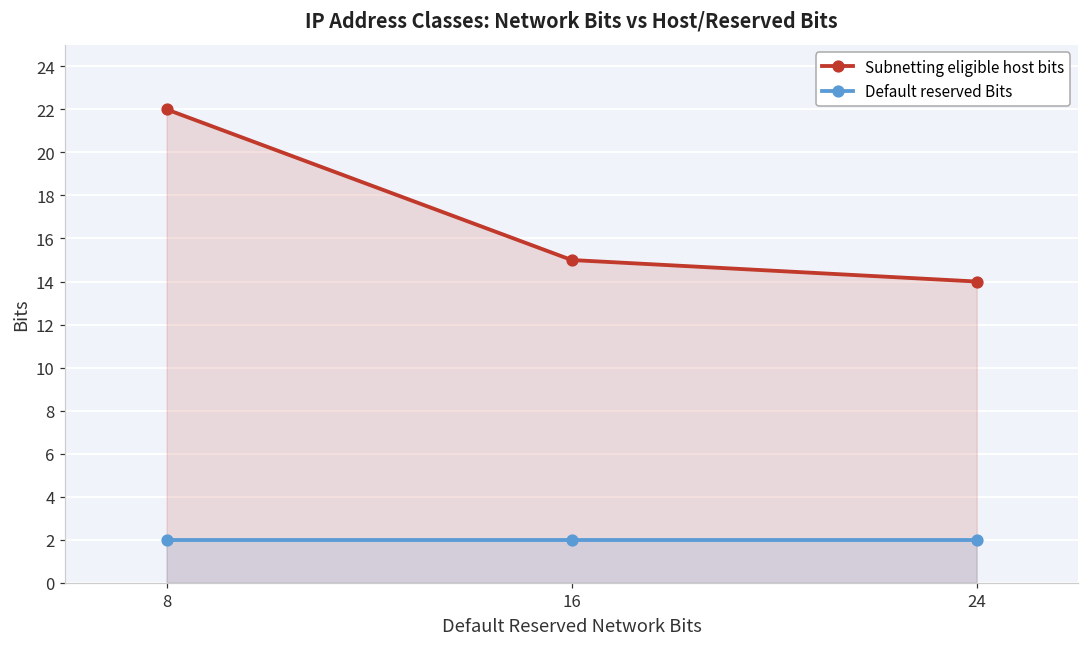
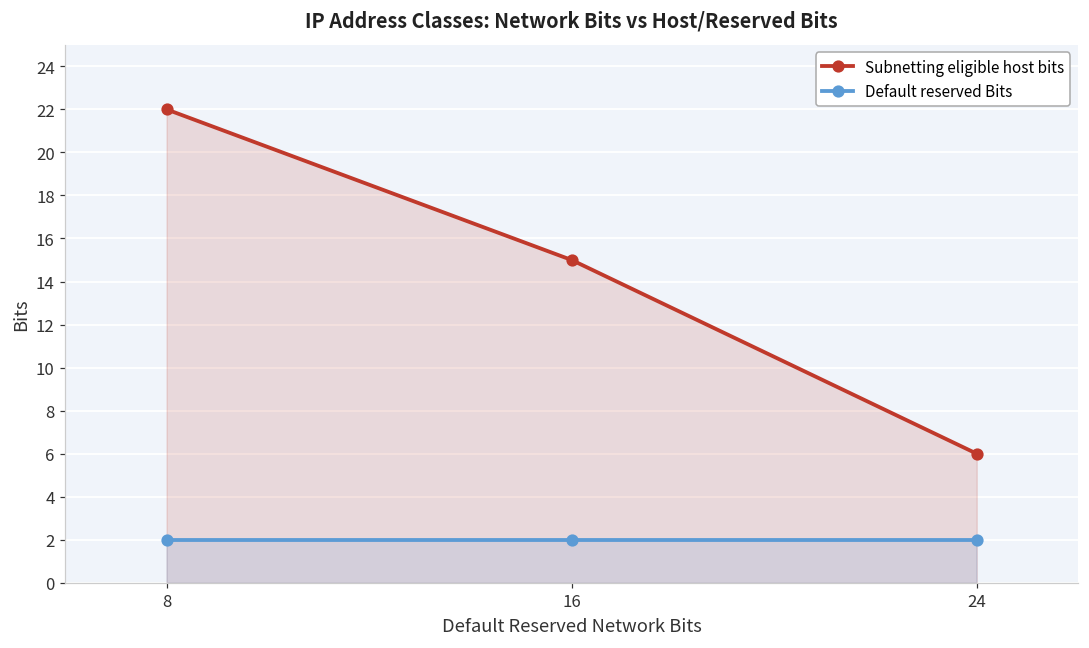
Subnetting eligible host bits, 24: 14 -> 6
